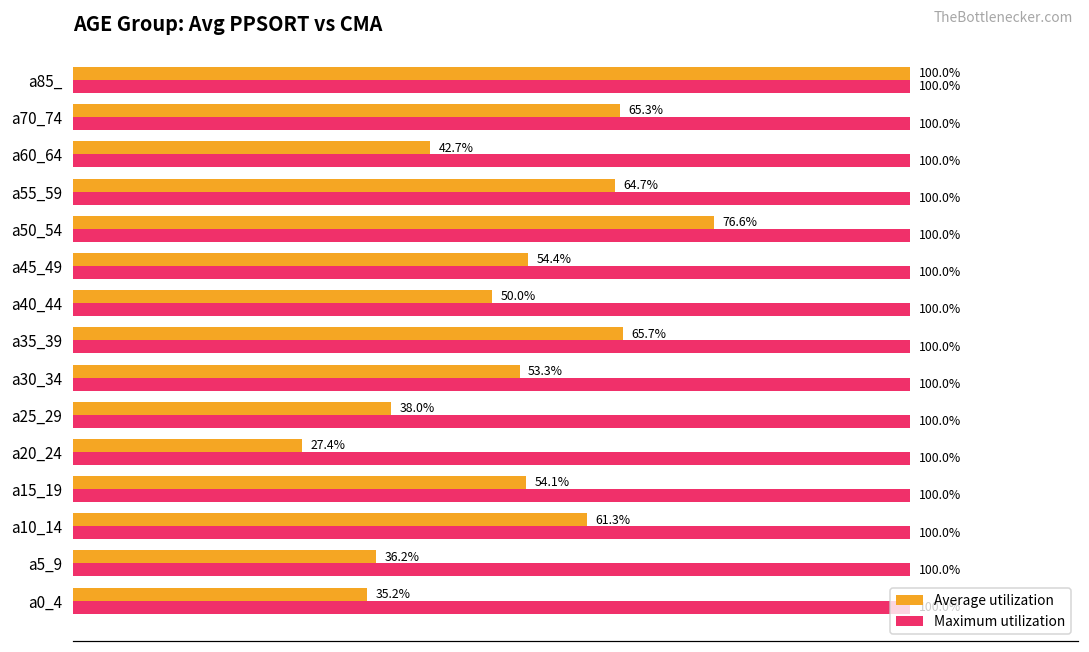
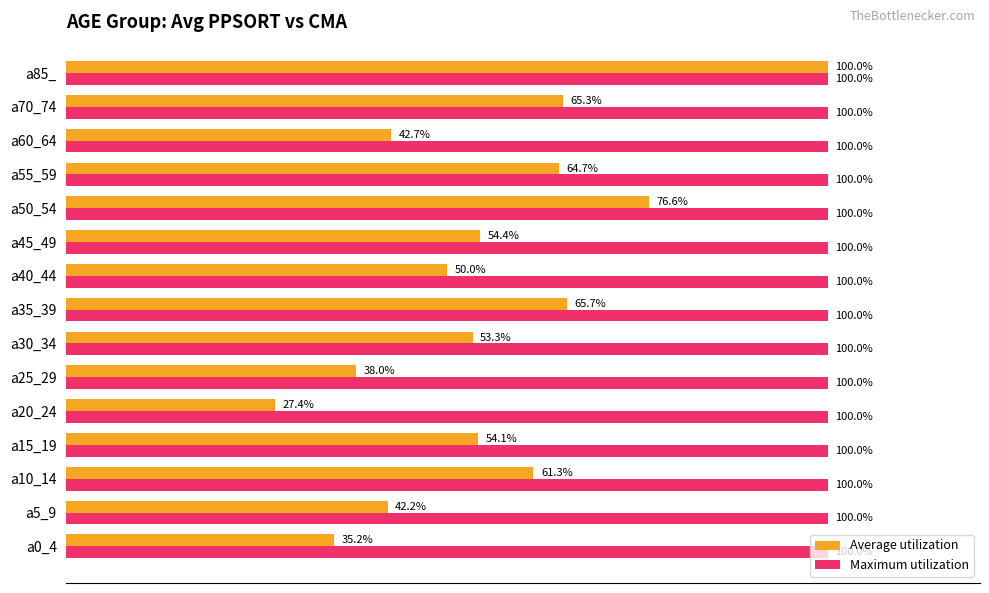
Average utilization, a5_9: 36.2% -> 42.2%
